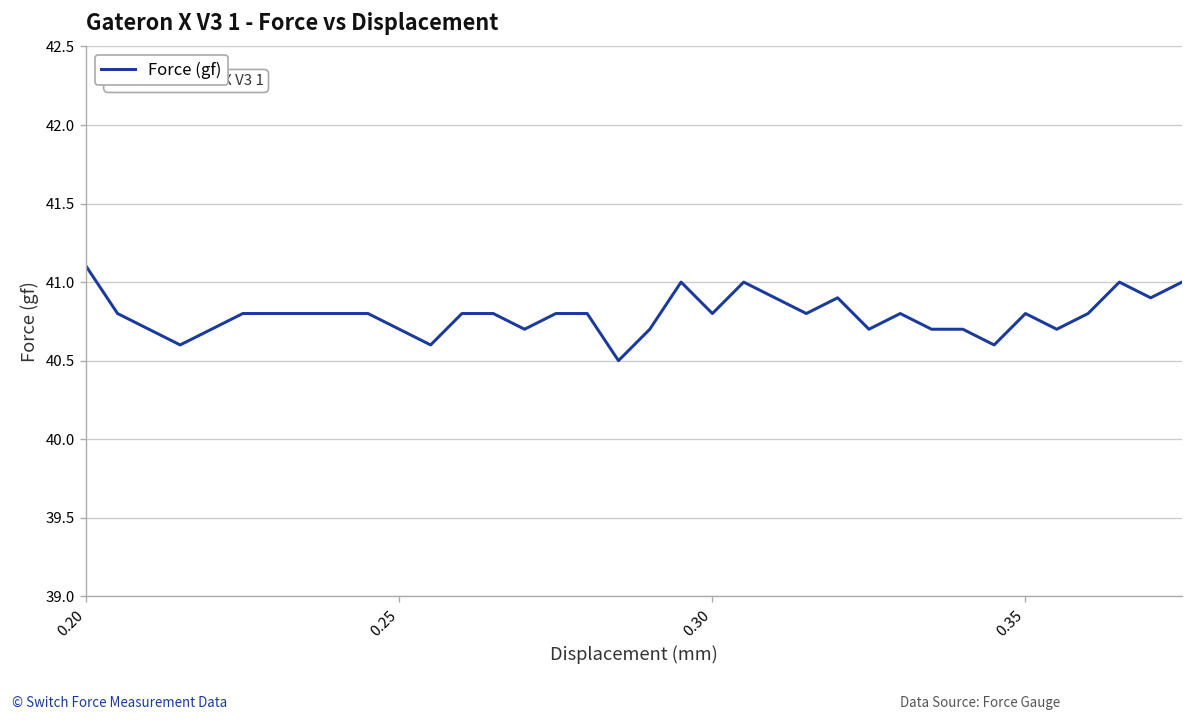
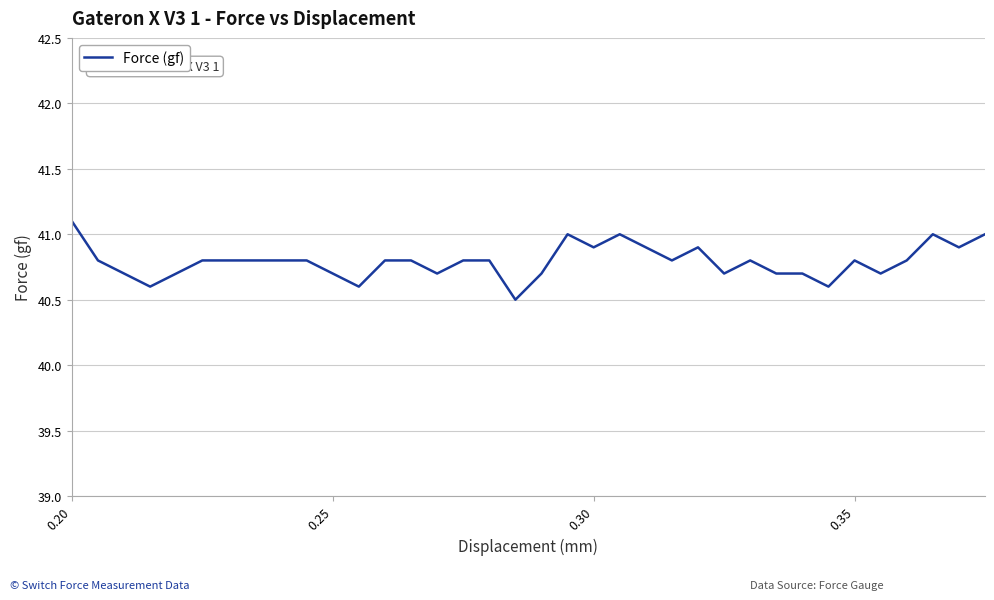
0.30: 40.8 -> 40.9
